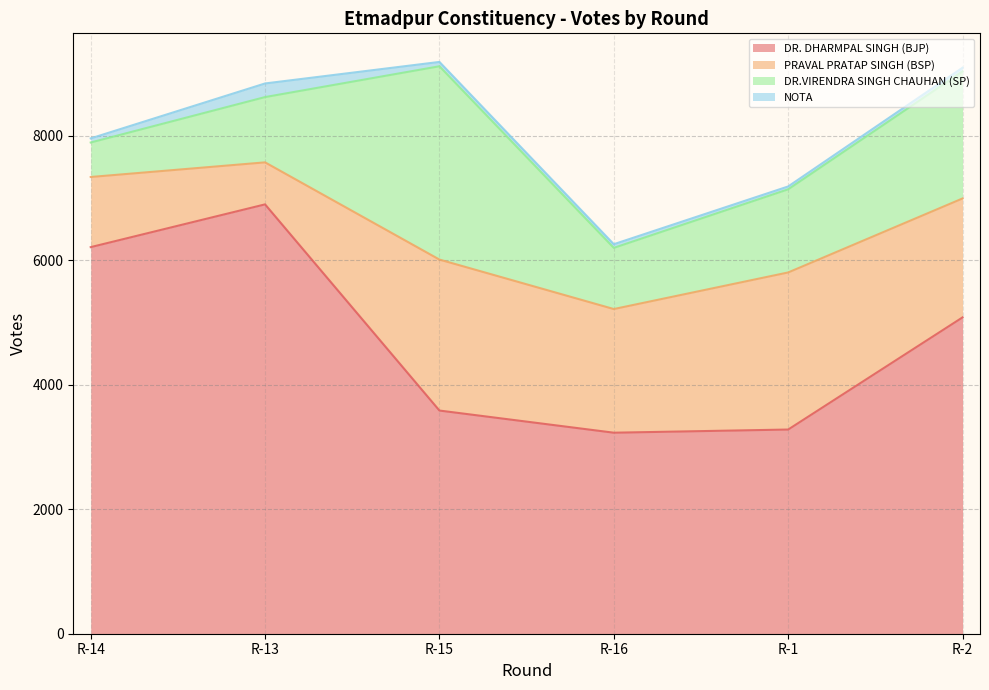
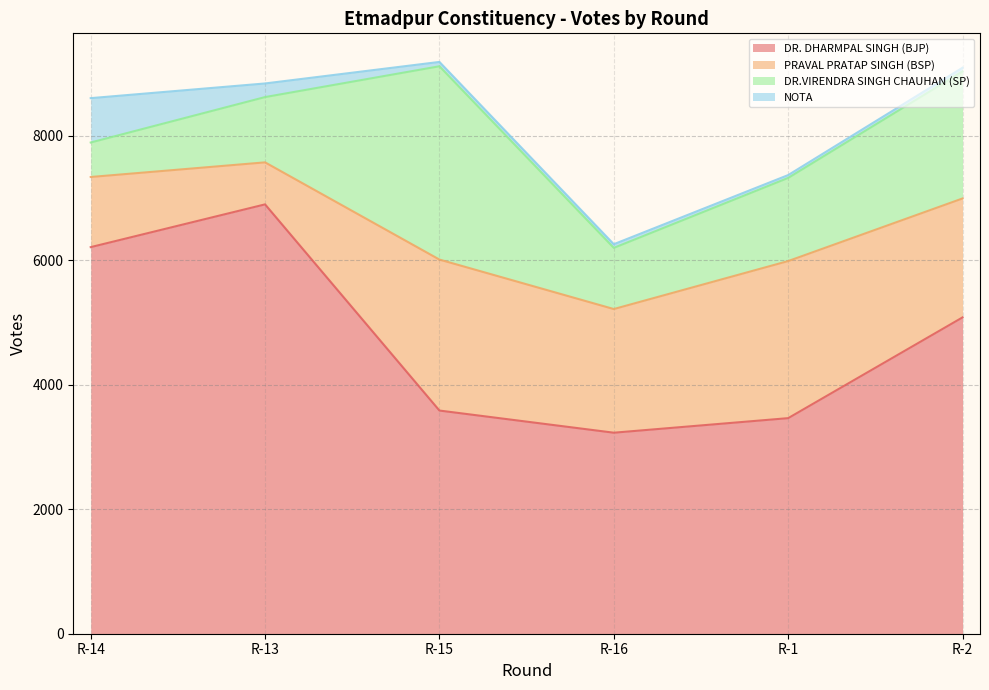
NOTA, R-14: 100 -> 700
DR. DHARMPAL SINGH (BJP), R-1: 3300 -> 3500
